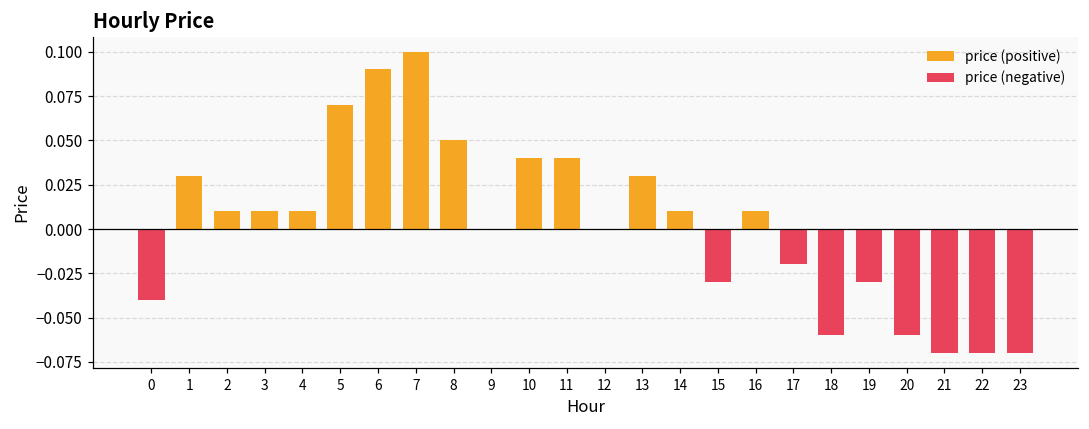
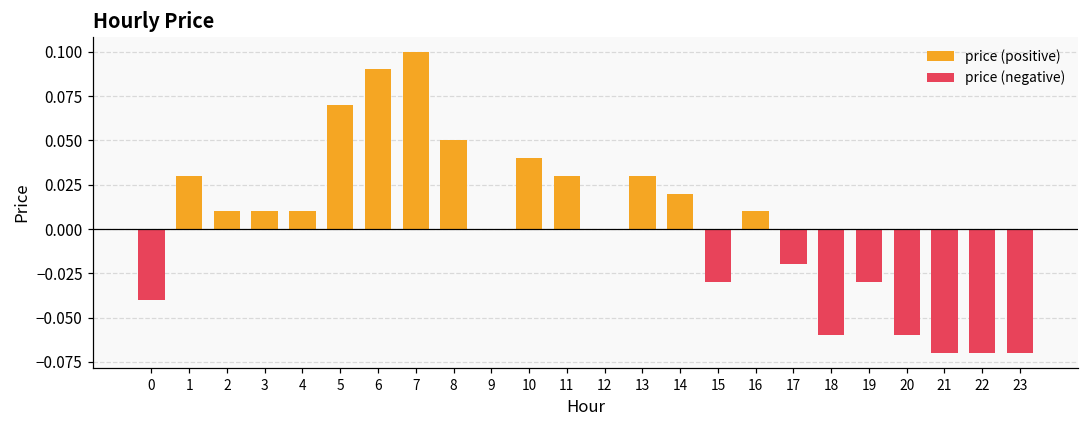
price (positive), 11: 0.04 -> 0.03
price (positive), 14: 0.01 -> 0.02
